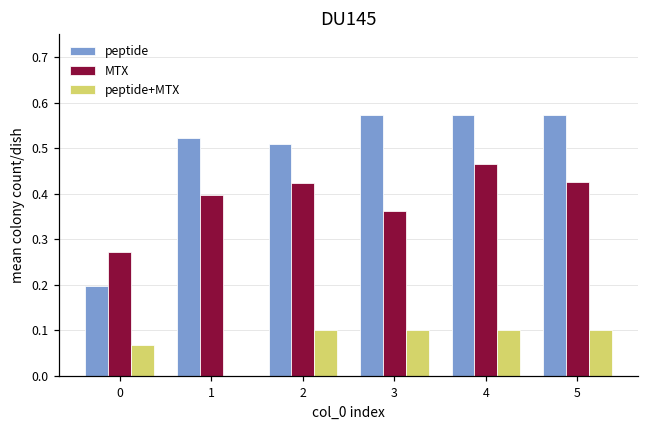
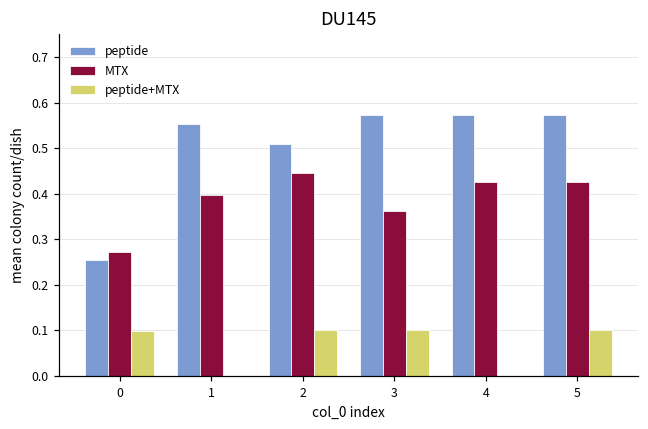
peptide, 0: 0.20 -> 0.26
peptide+MTX, 0: 0.07 -> 0.10
peptide, 1: 0.52 -> 0.55
MTX, 2: 0.42 -> 0.45
MTX, 4: 0.47 -> 0.43
peptide+MTX, 4: 0.1 -> 0.0
